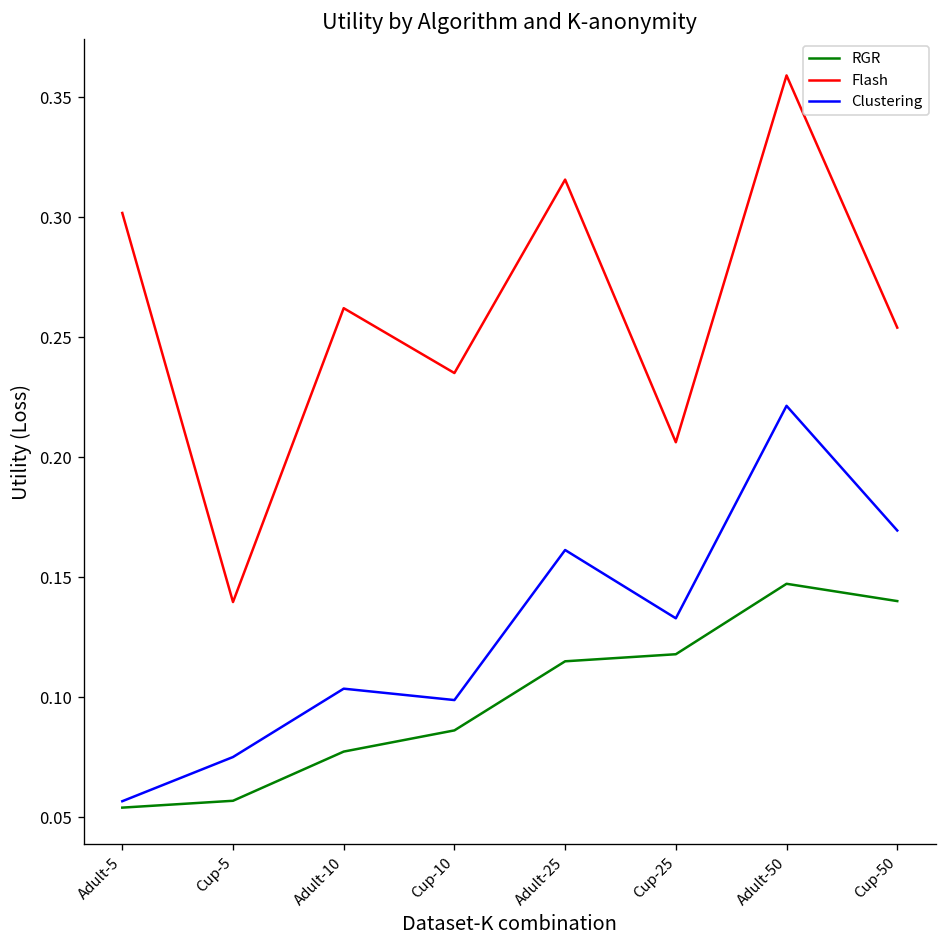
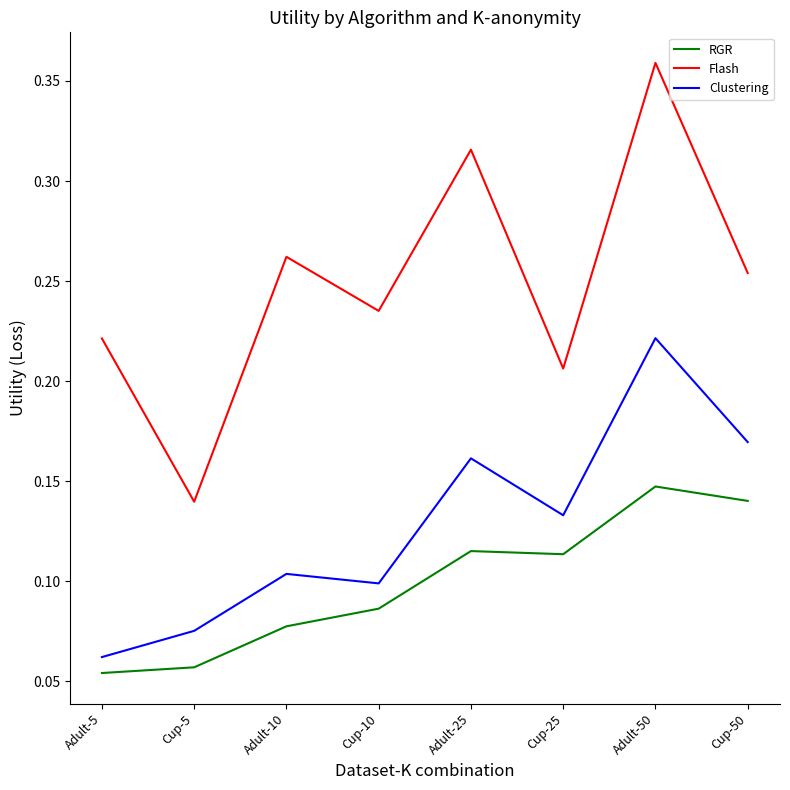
Flash, Adult-5: 0.302 -> 0.221
Clustering, Adult-5: 0.057 -> 0.062
RGR, Cup-25: 0.118 -> 0.113
